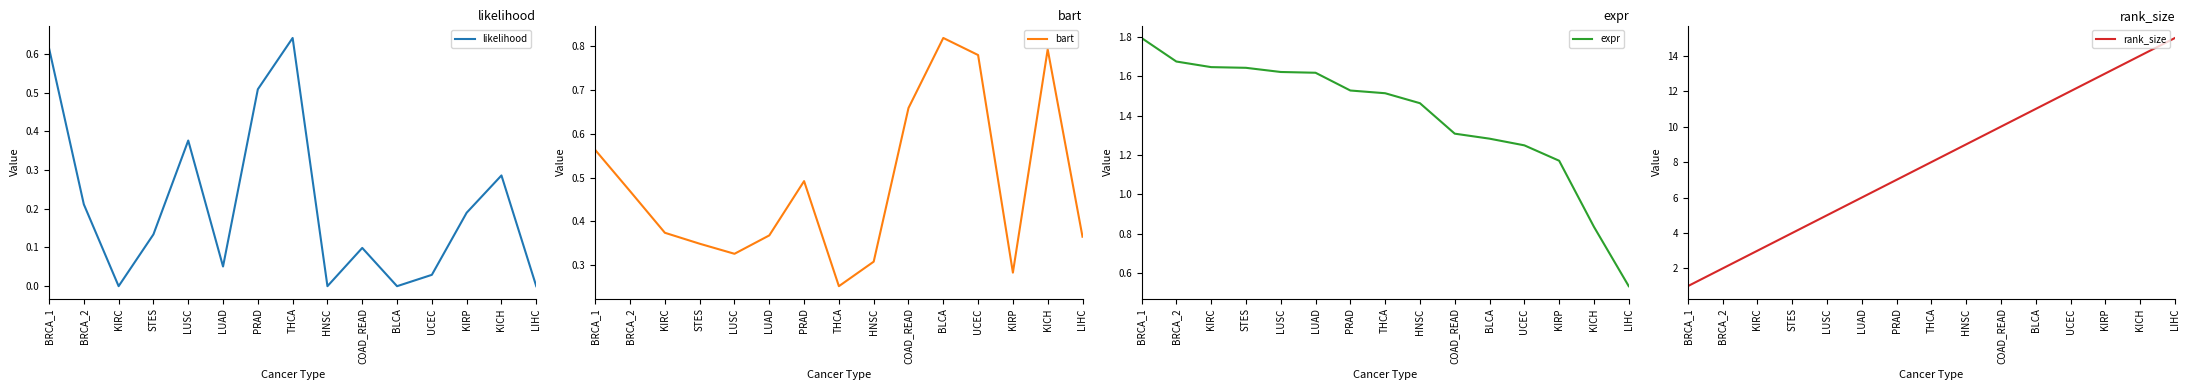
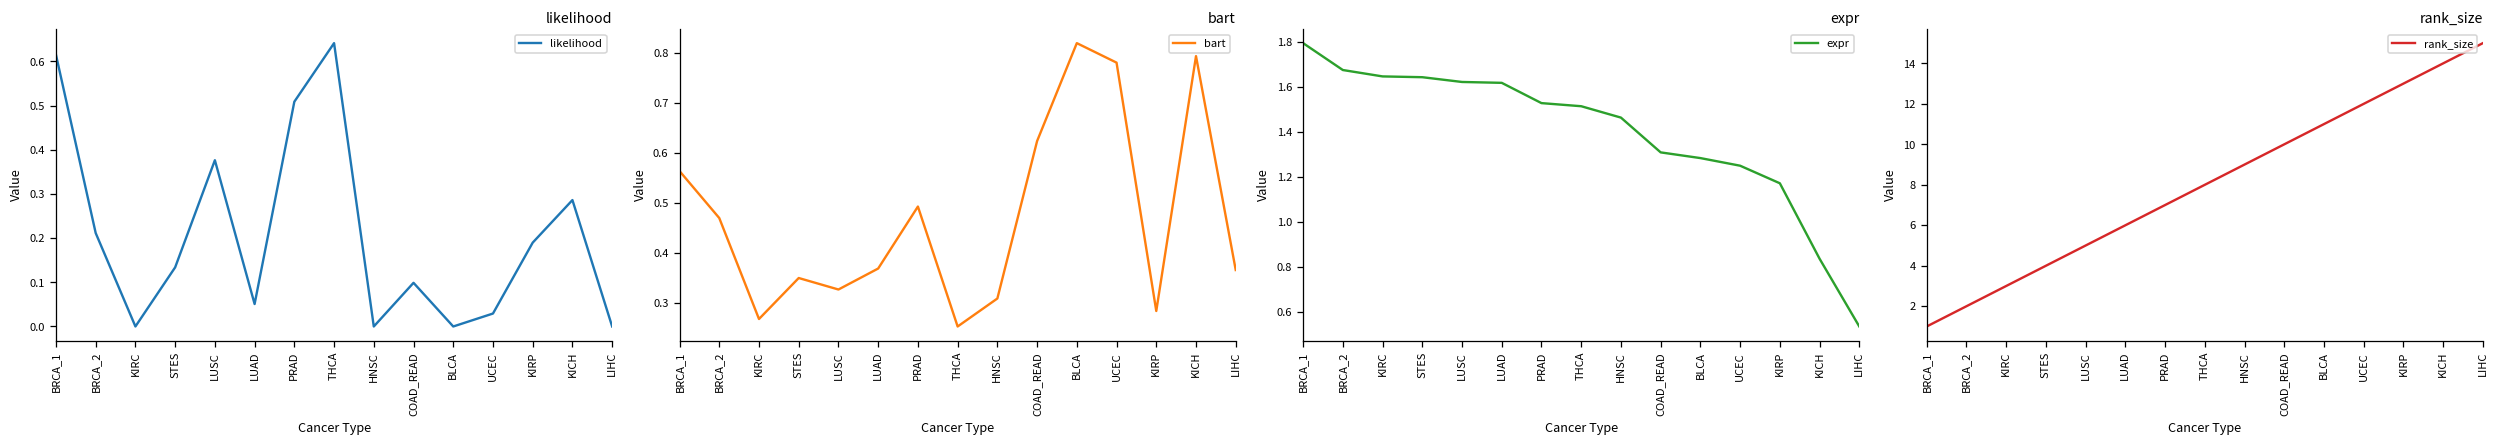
bart, KIRC: 0.37 -> 0.27
bart, COAD_READ: 0.66 -> 0.62
